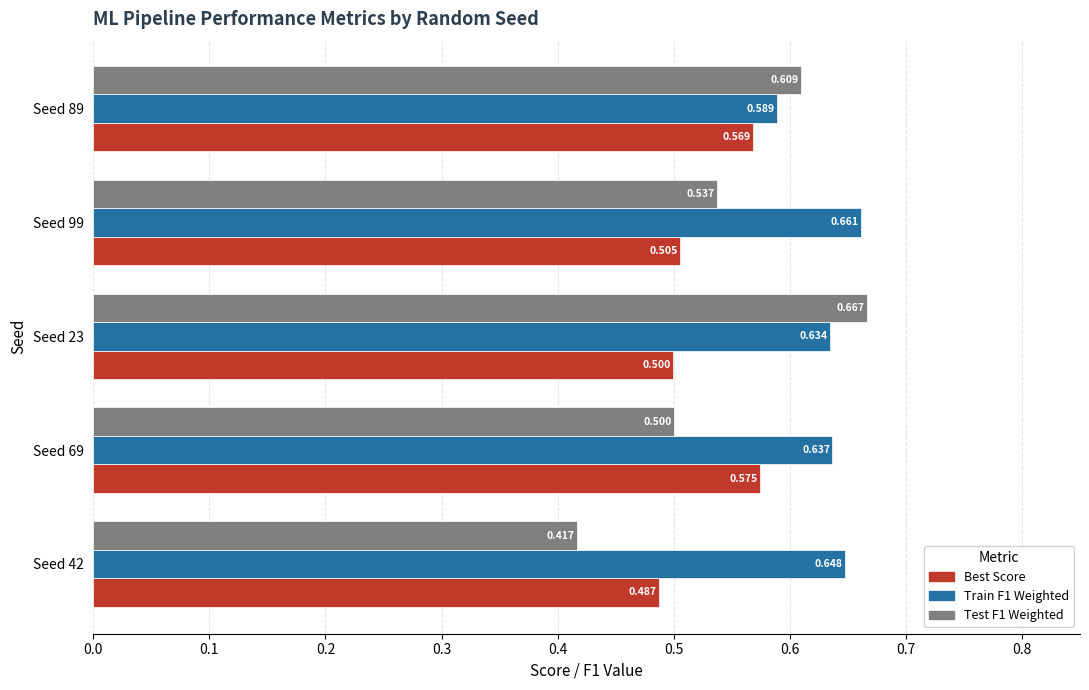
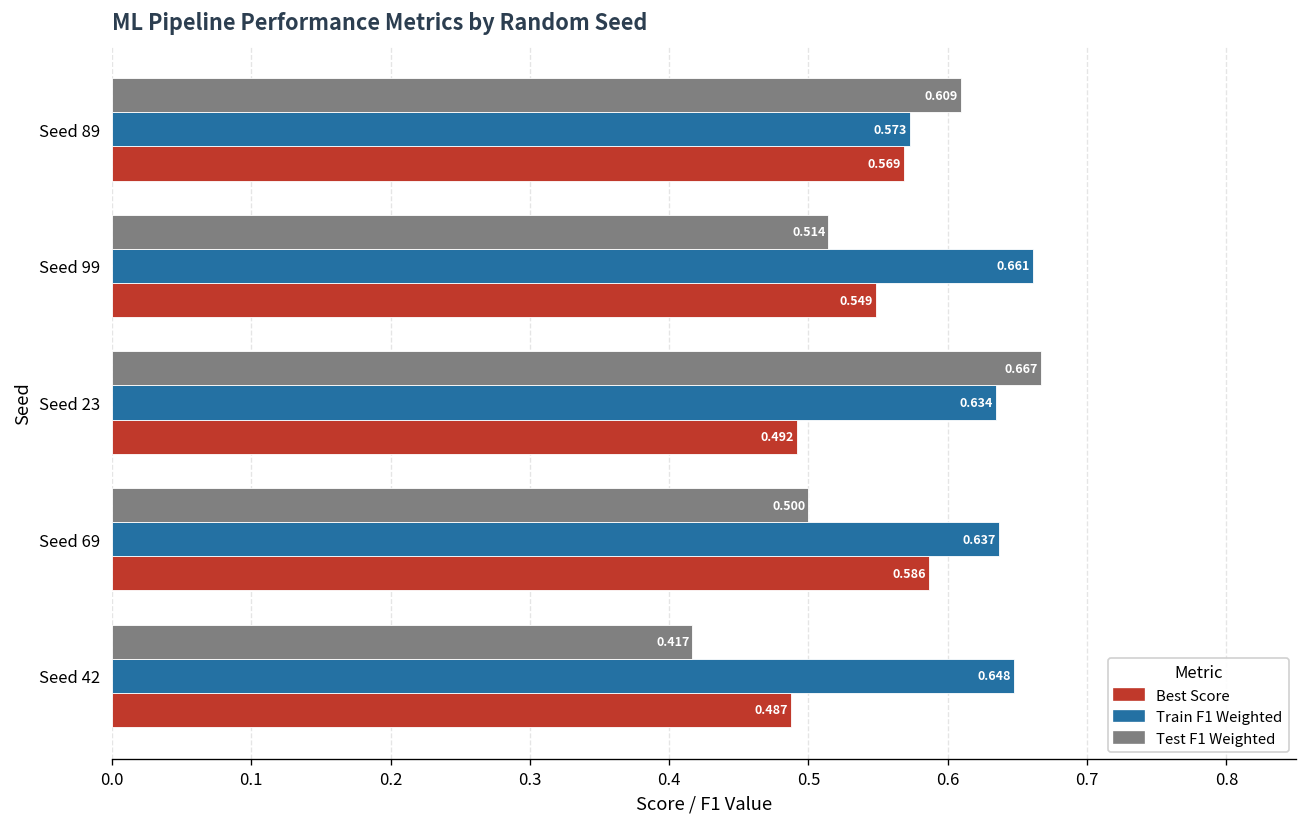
Train F1 Weighted, Seed 89: 0.589 -> 0.573
Test F1 Weighted, Seed 99: 0.537 -> 0.514
Best Score, Seed 99: 0.505 -> 0.549
Best Score, Seed 23: 0.500 -> 0.492
Best Score, Seed 69: 0.575 -> 0.586
